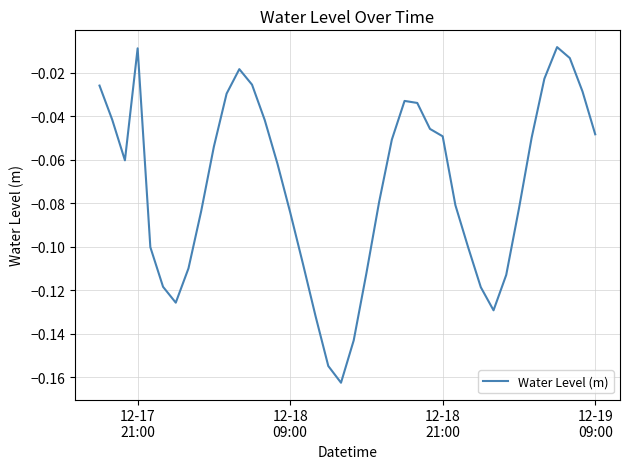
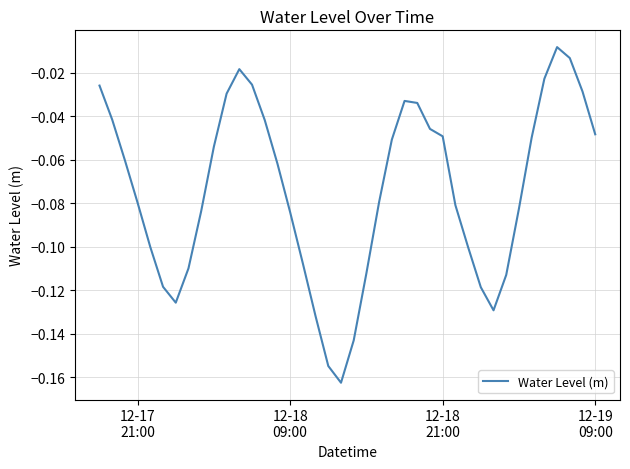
12-17 21:00: -0.009 -> -0.080
